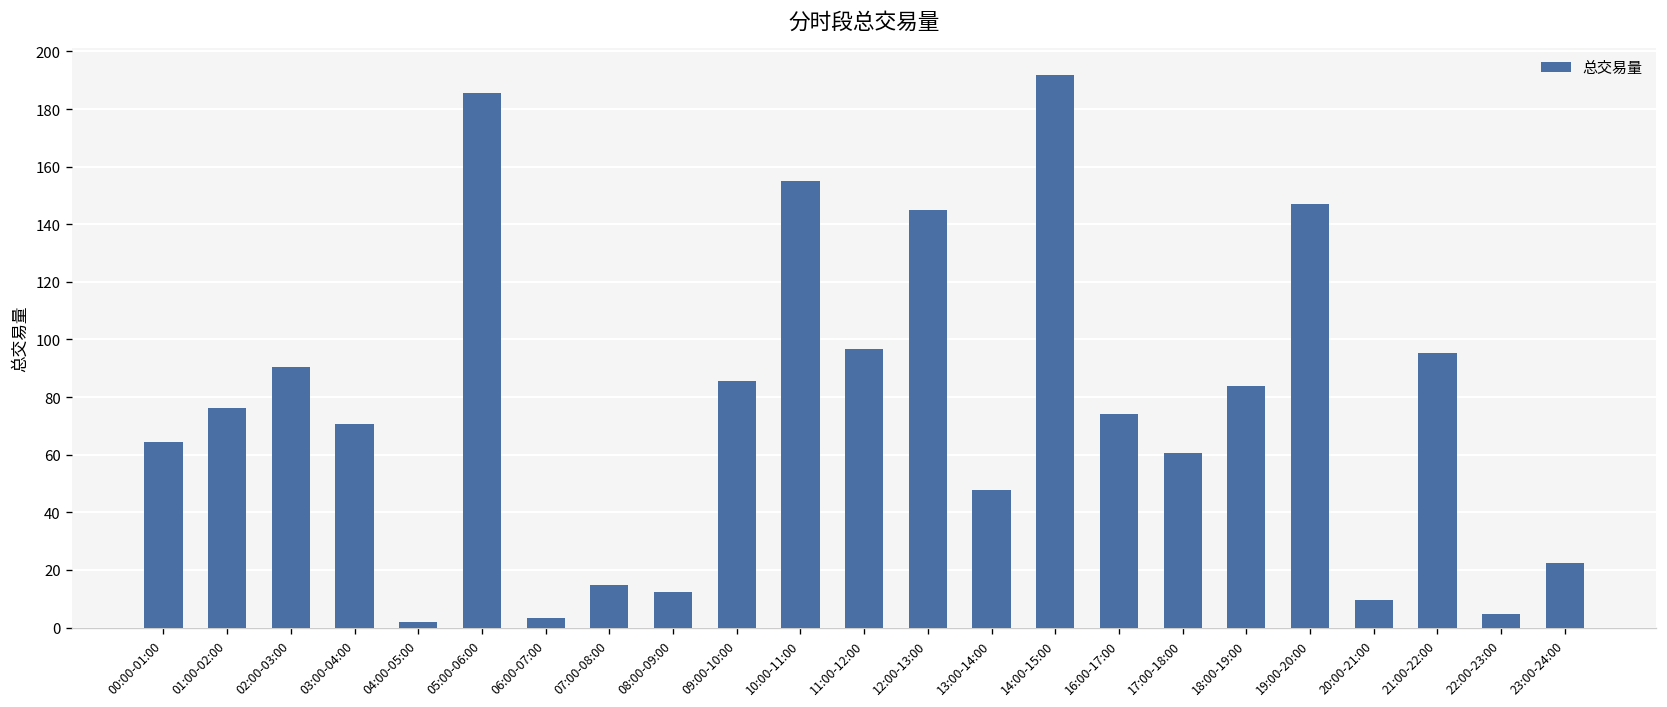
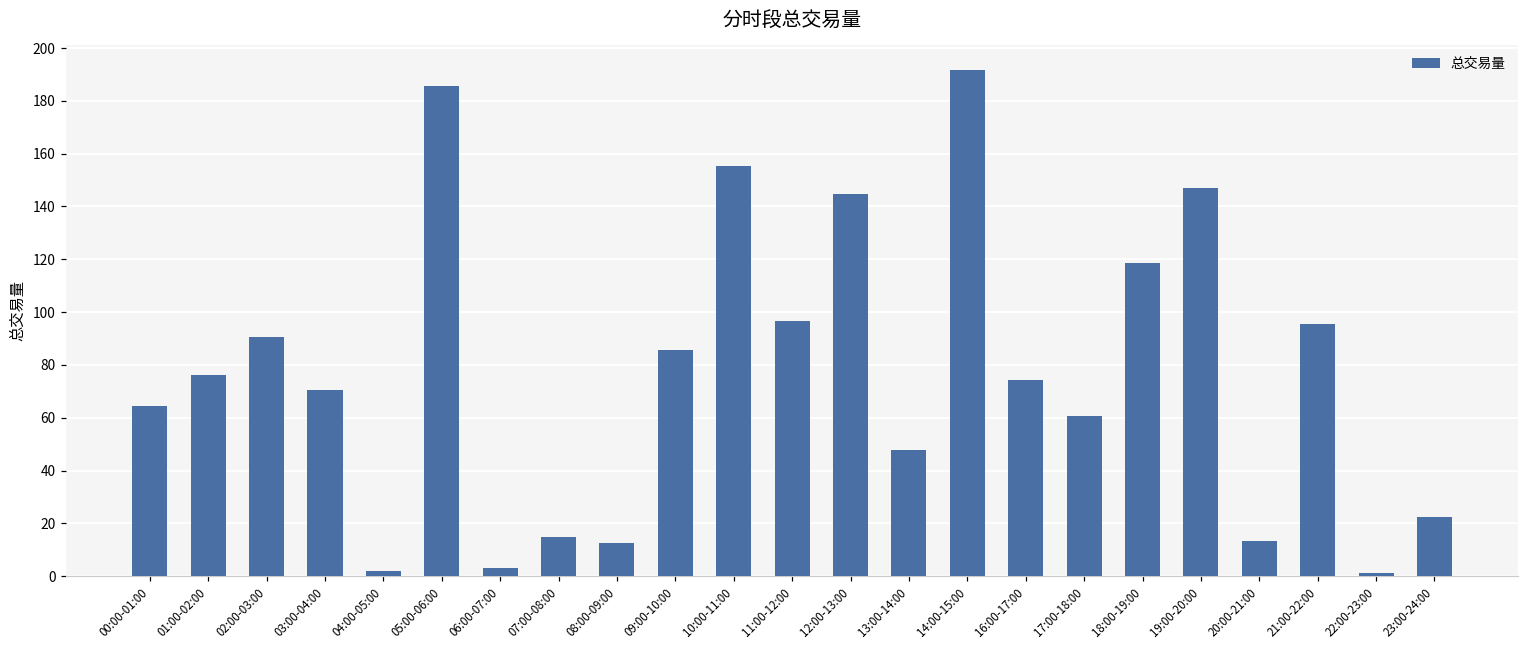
18:00-19:00: 84 -> 119
20:00-21:00: 9 -> 13
22:00-23:00: 5 -> 1
